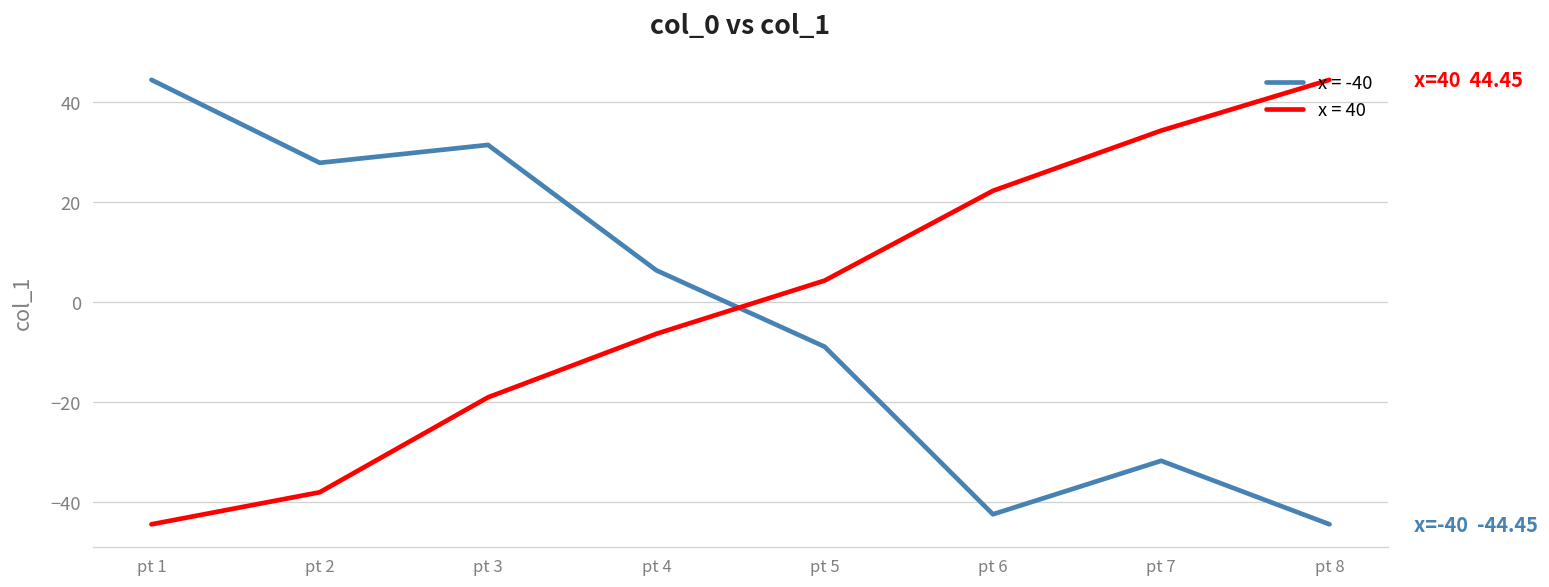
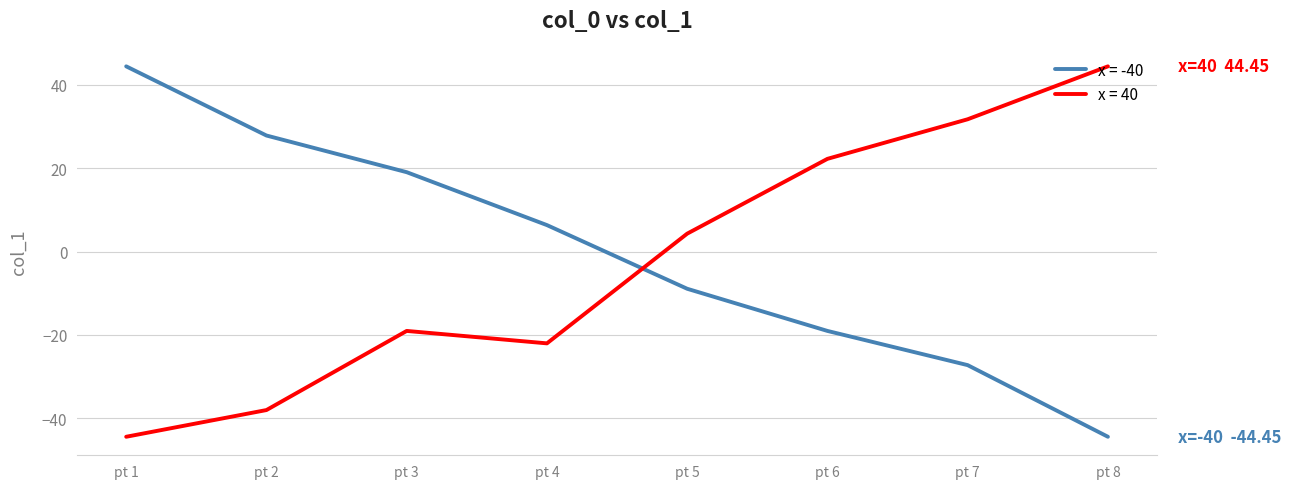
x = -40, pt 3: 31 -> 19
x = 40, pt 4: -6 -> -22
x = -40, pt 6: -42 -> -19
x = -40, pt 7: -32 -> -27
x = 40, pt 7: 34 -> 32
